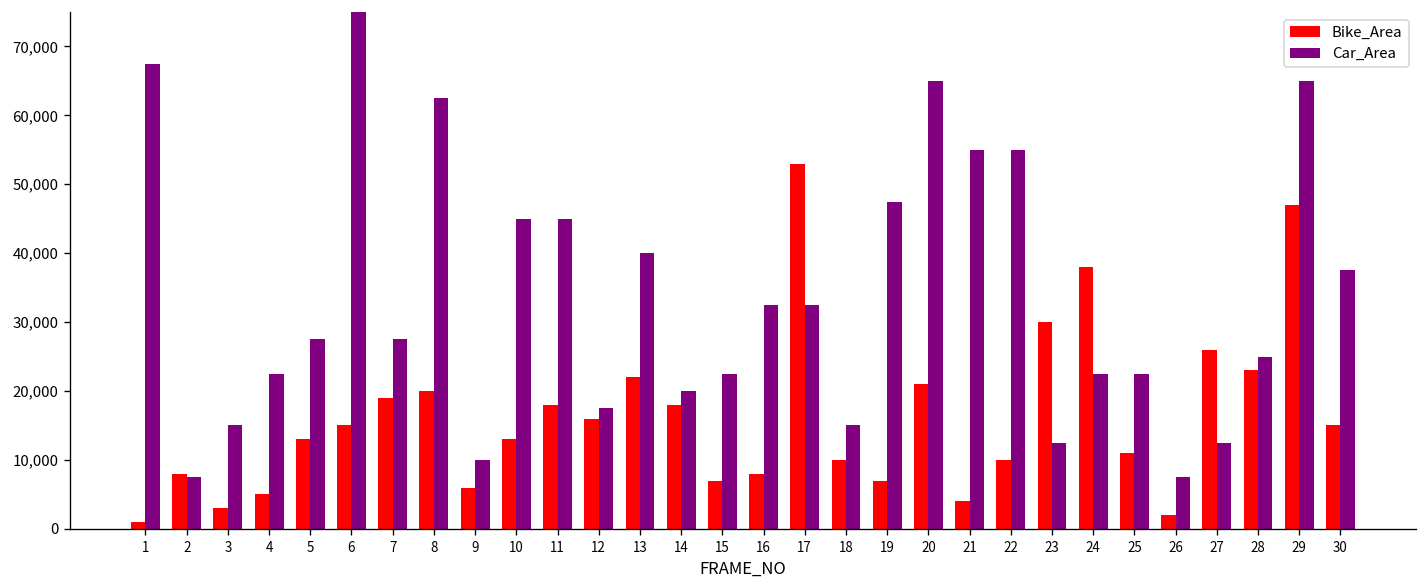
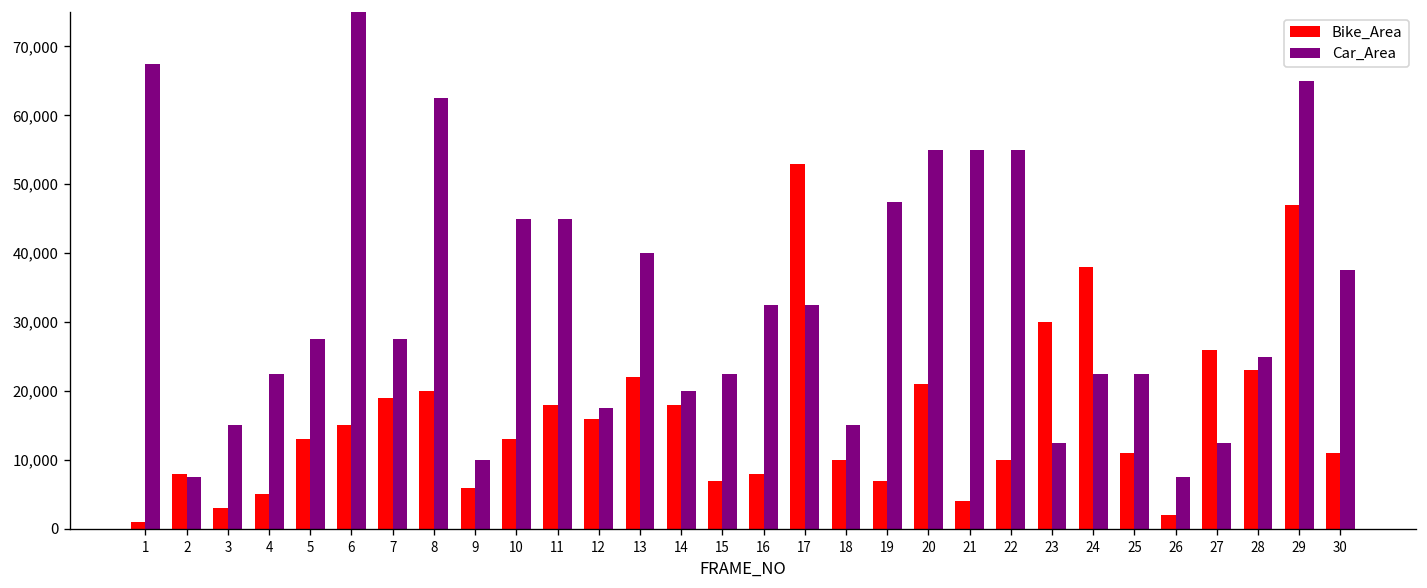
Car_Area, 20: 65,000 -> 55,000
Bike_Area, 30: 15,000 -> 11,000
